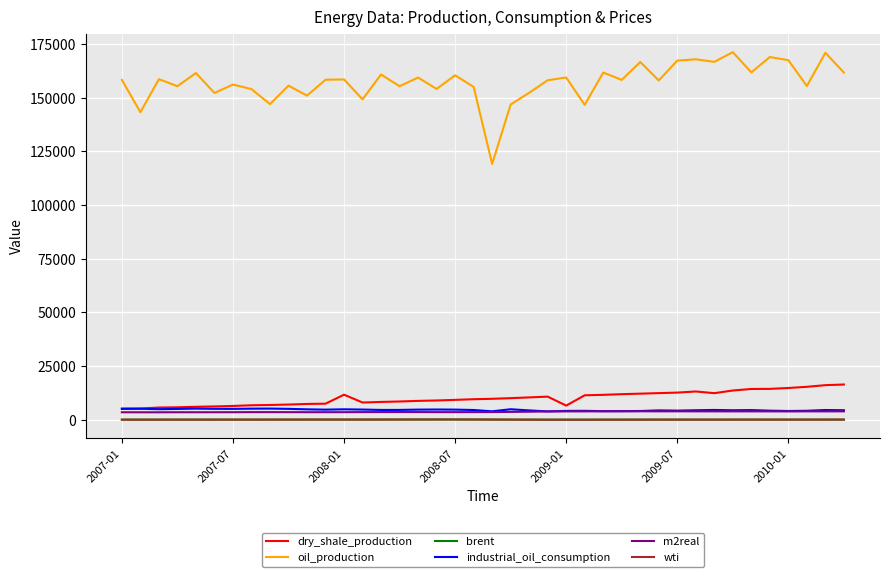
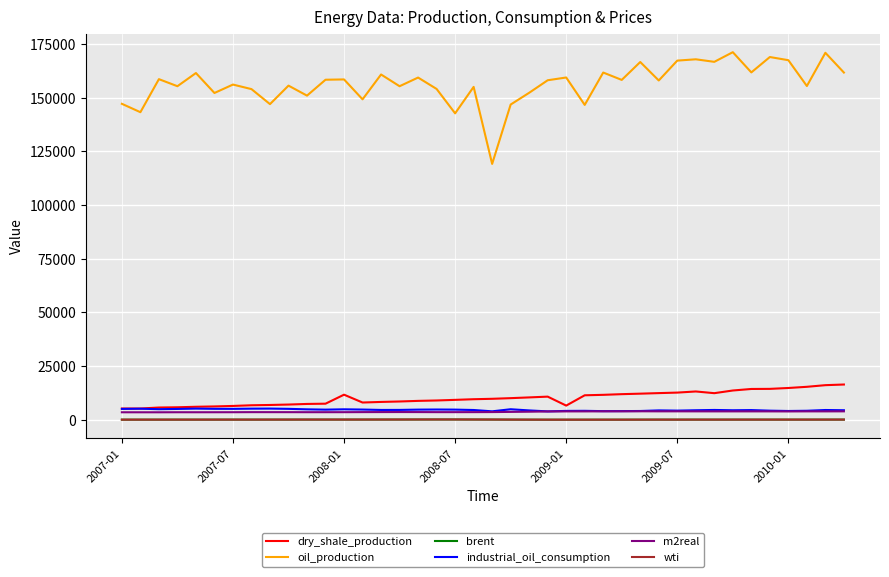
oil_production, 2007-01: 158000 -> 147000
oil_production, 2008-07: 160000 -> 143000
